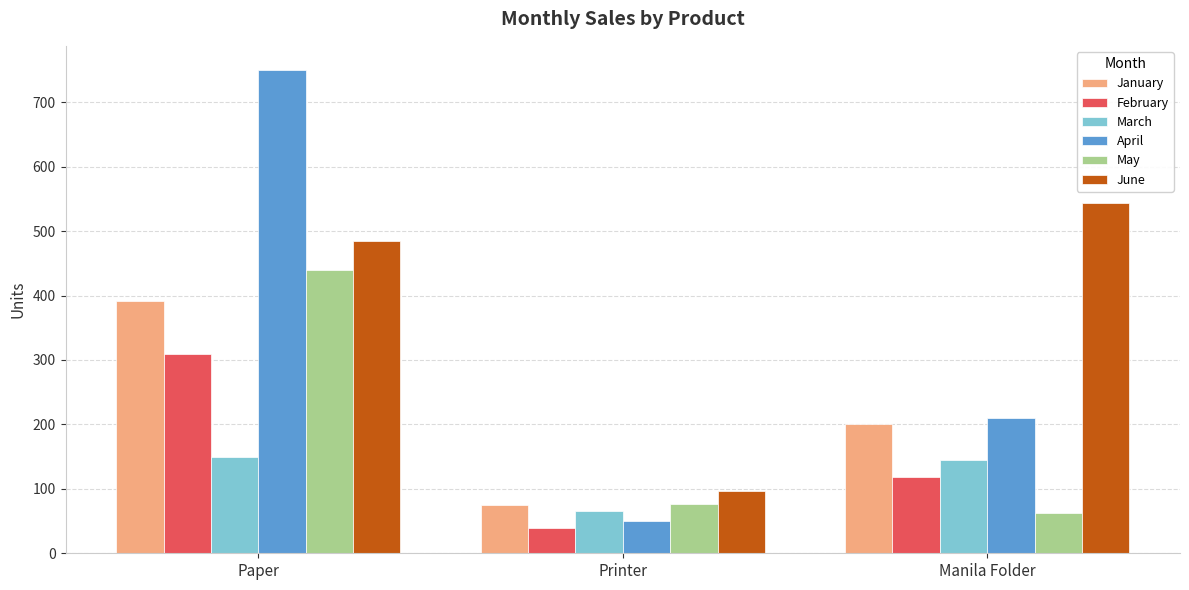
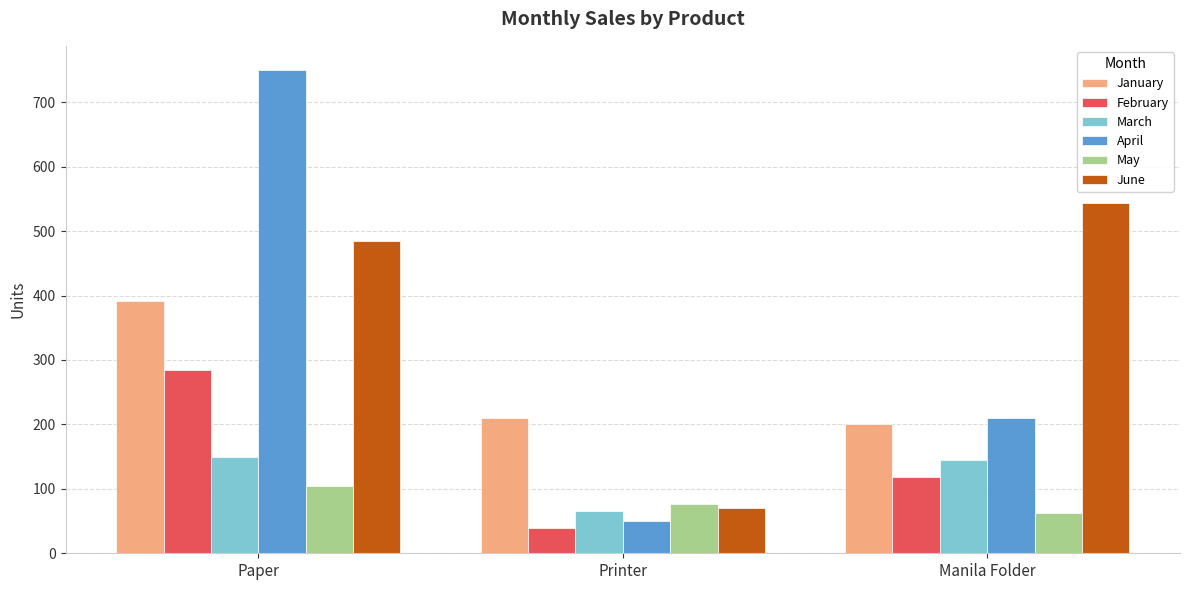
February, Paper: 310 -> 290
May, Paper: 440 -> 100
January, Printer: 80 -> 210
June, Printer: 100 -> 70
